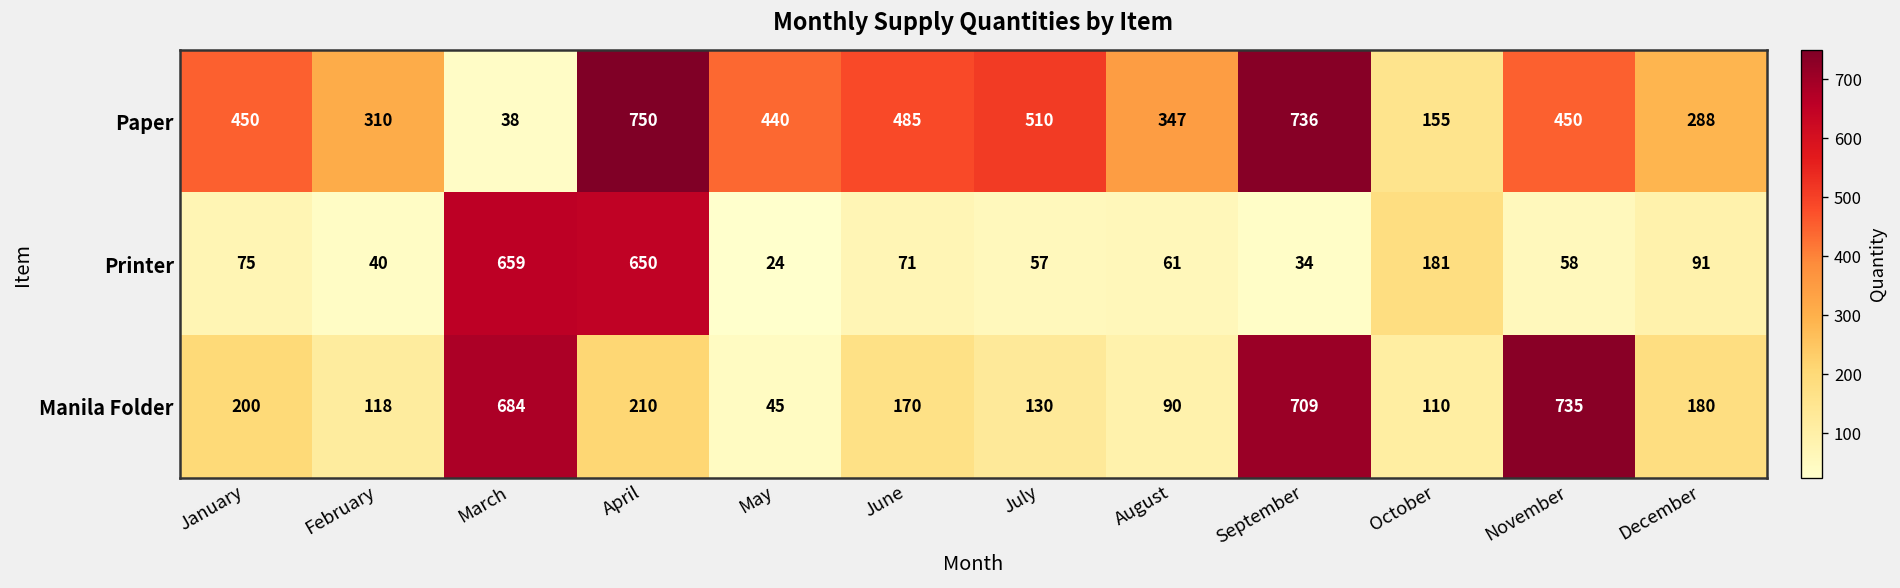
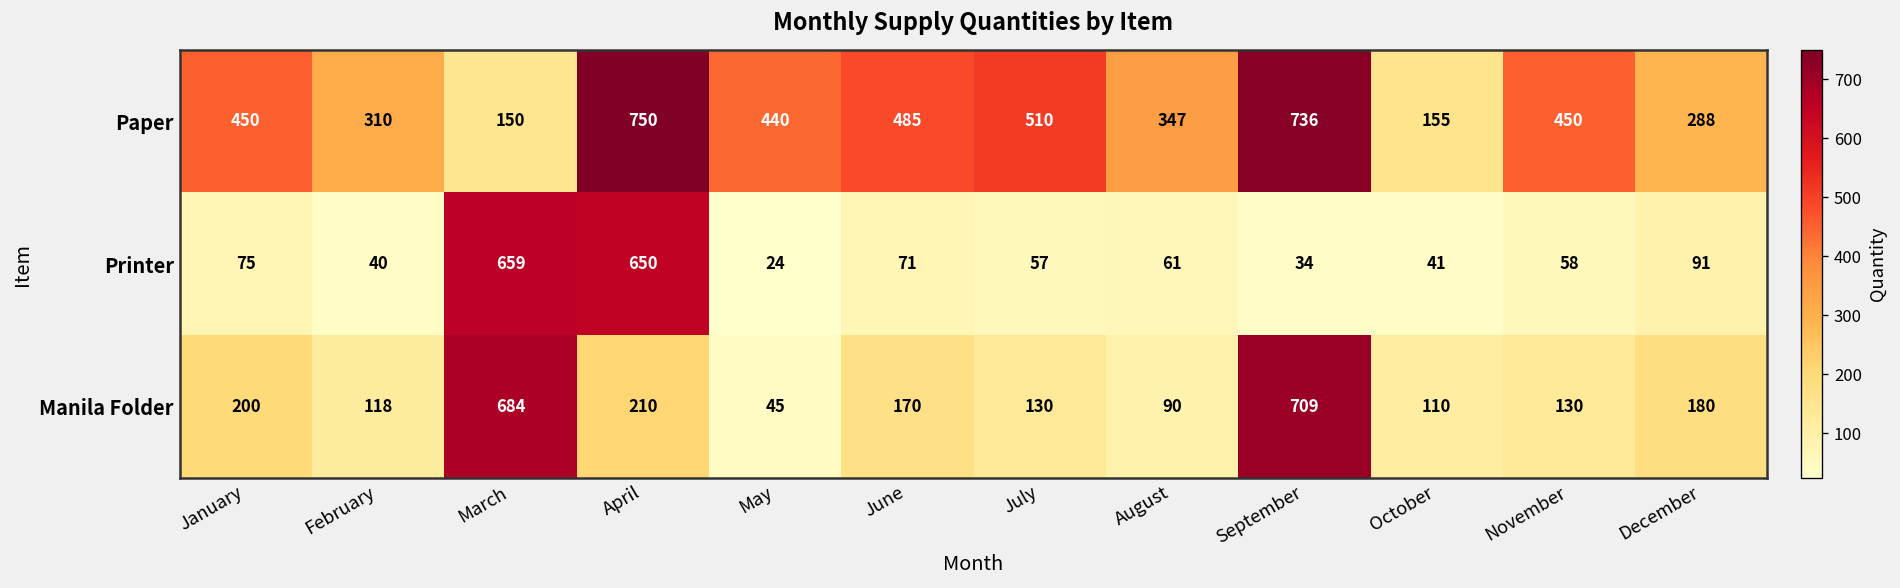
Paper, March: 38 -> 150
Printer, October: 181 -> 41
Manila Folder, November: 735 -> 130
